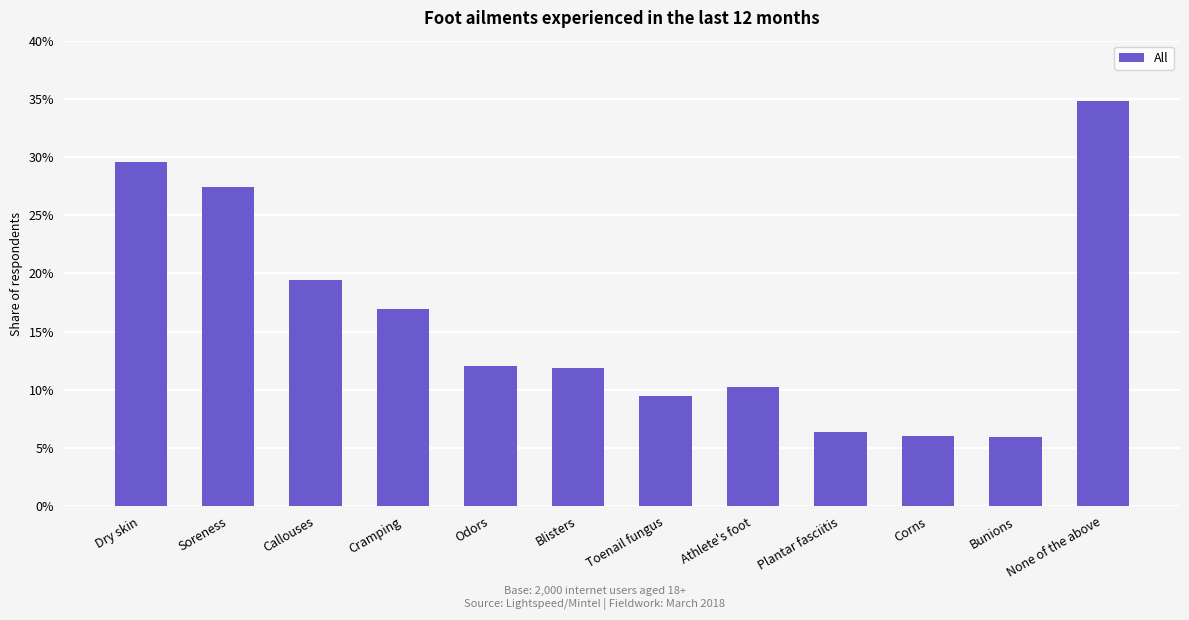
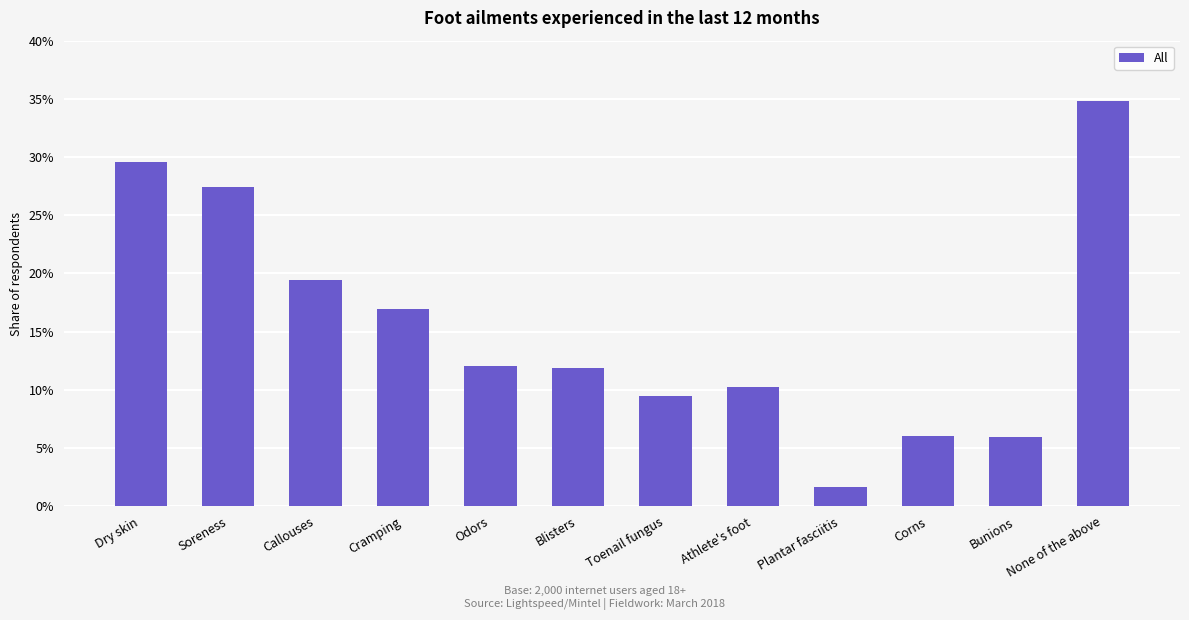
Plantar fasciitis: 6.4% -> 1.6%
